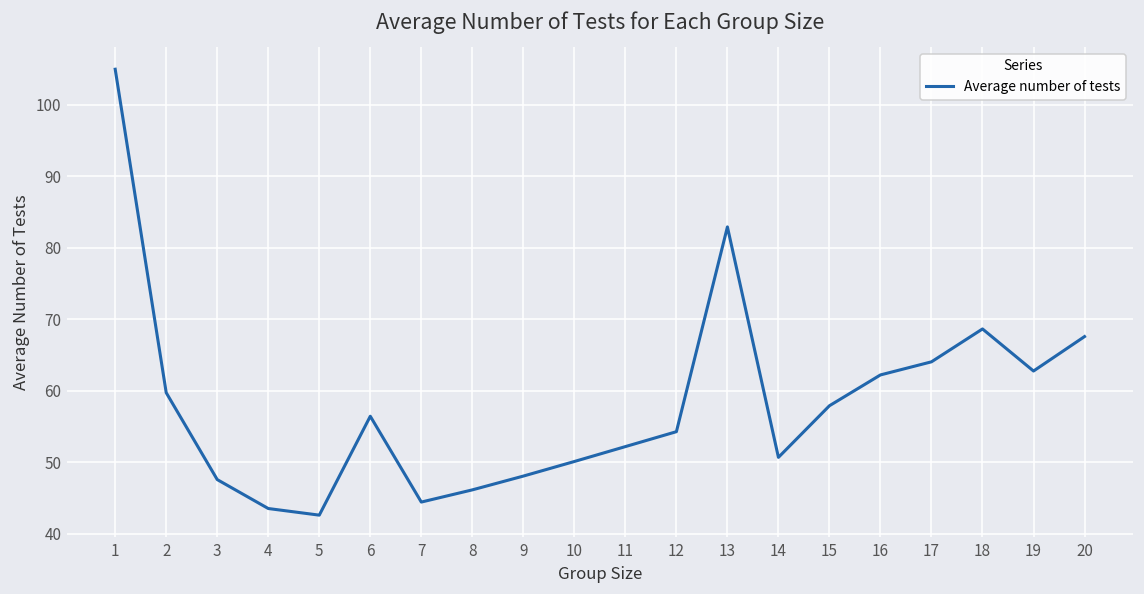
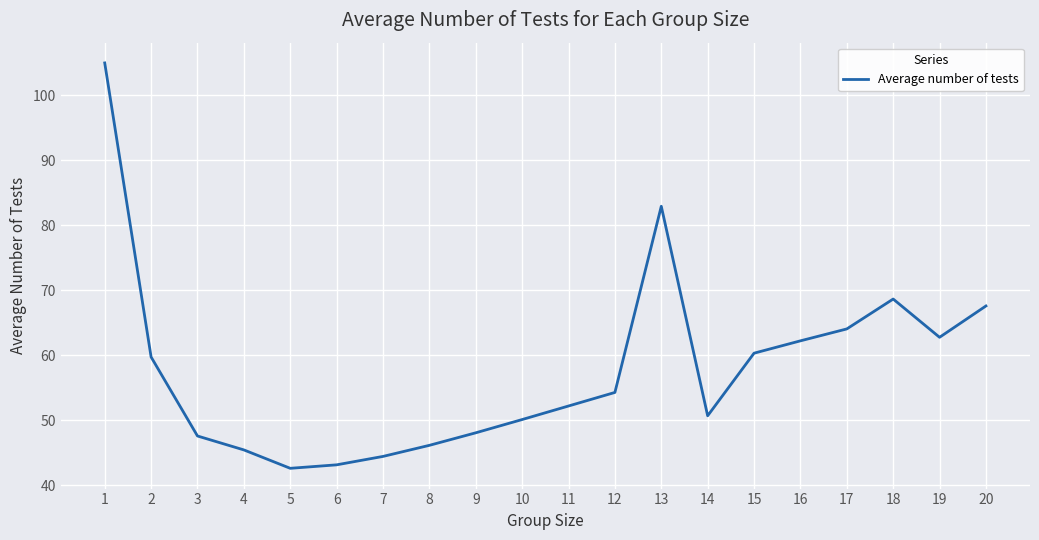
4: 44 -> 45
6: 56 -> 43
15: 58 -> 60
